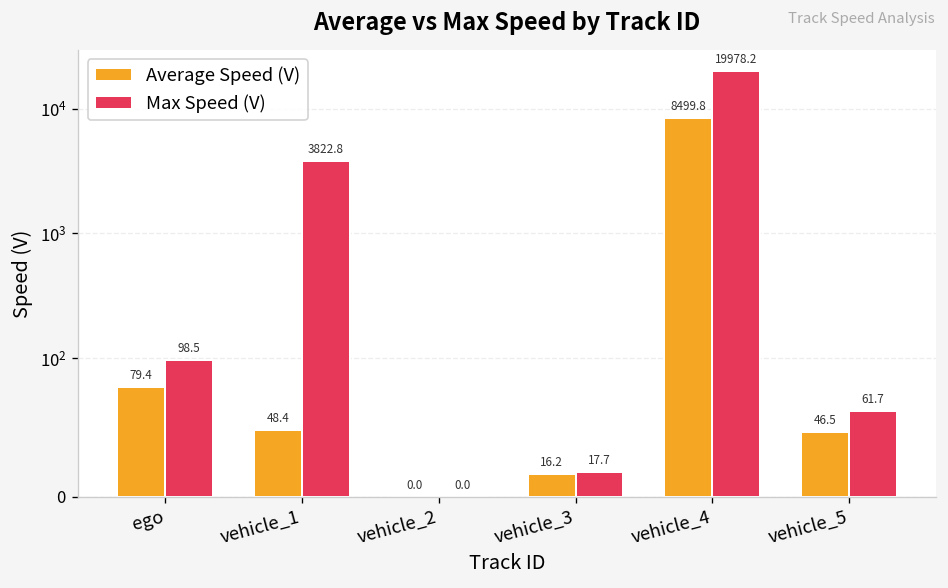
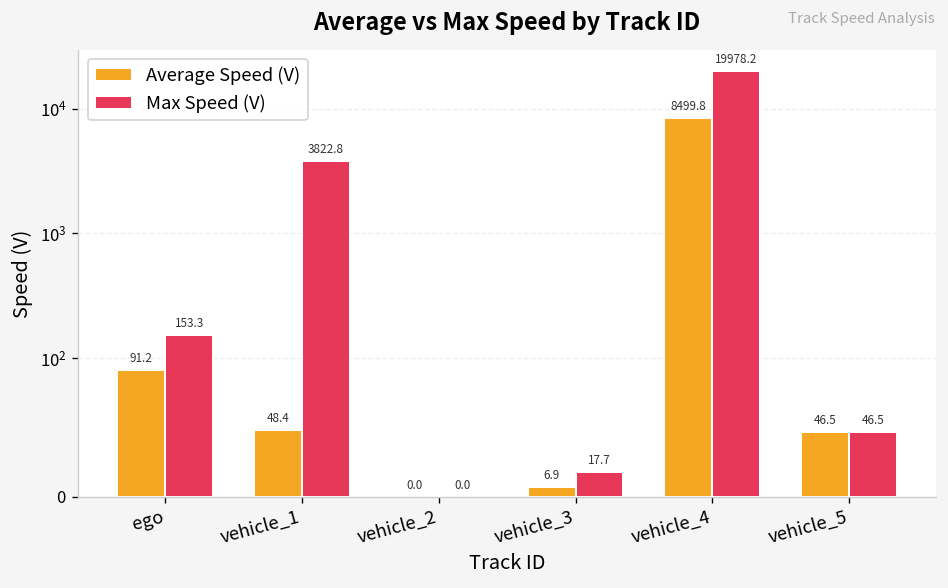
Average Speed (V), ego: 79.4 -> 91.2
Max Speed (V), ego: 98.5 -> 153.3
Average Speed (V), vehicle_3: 16.2 -> 6.9
Max Speed (V), vehicle_5: 61.7 -> 46.5
